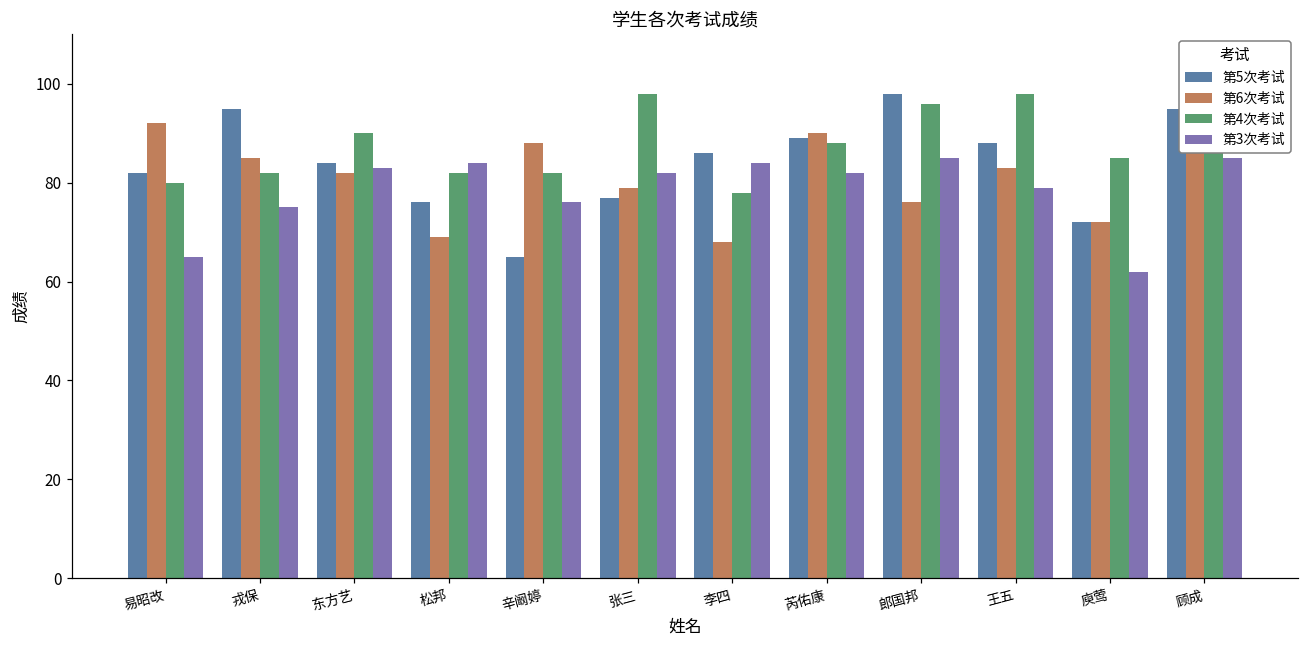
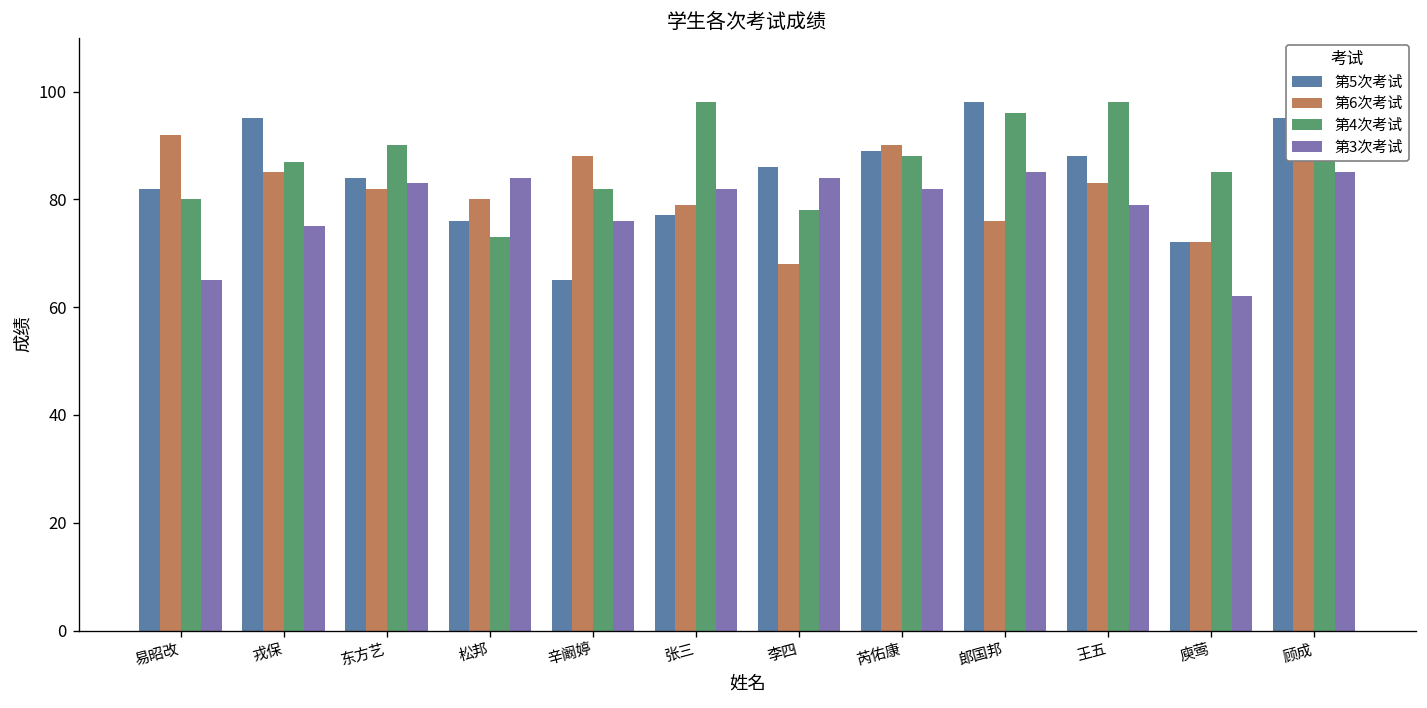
第4次考试, 戎保: 82 -> 87
第6次考试, 松邦: 69 -> 80
第4次考试, 松邦: 82 -> 73
